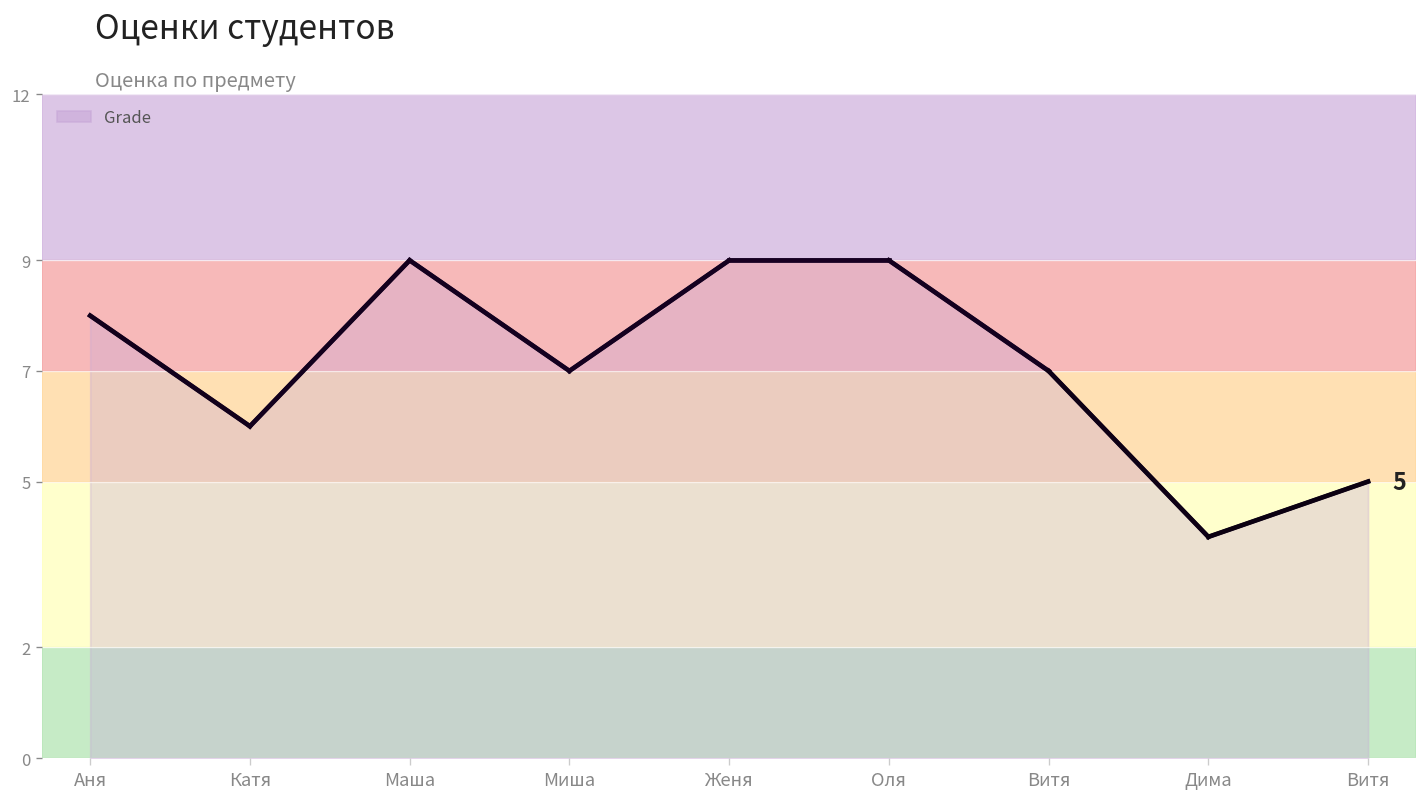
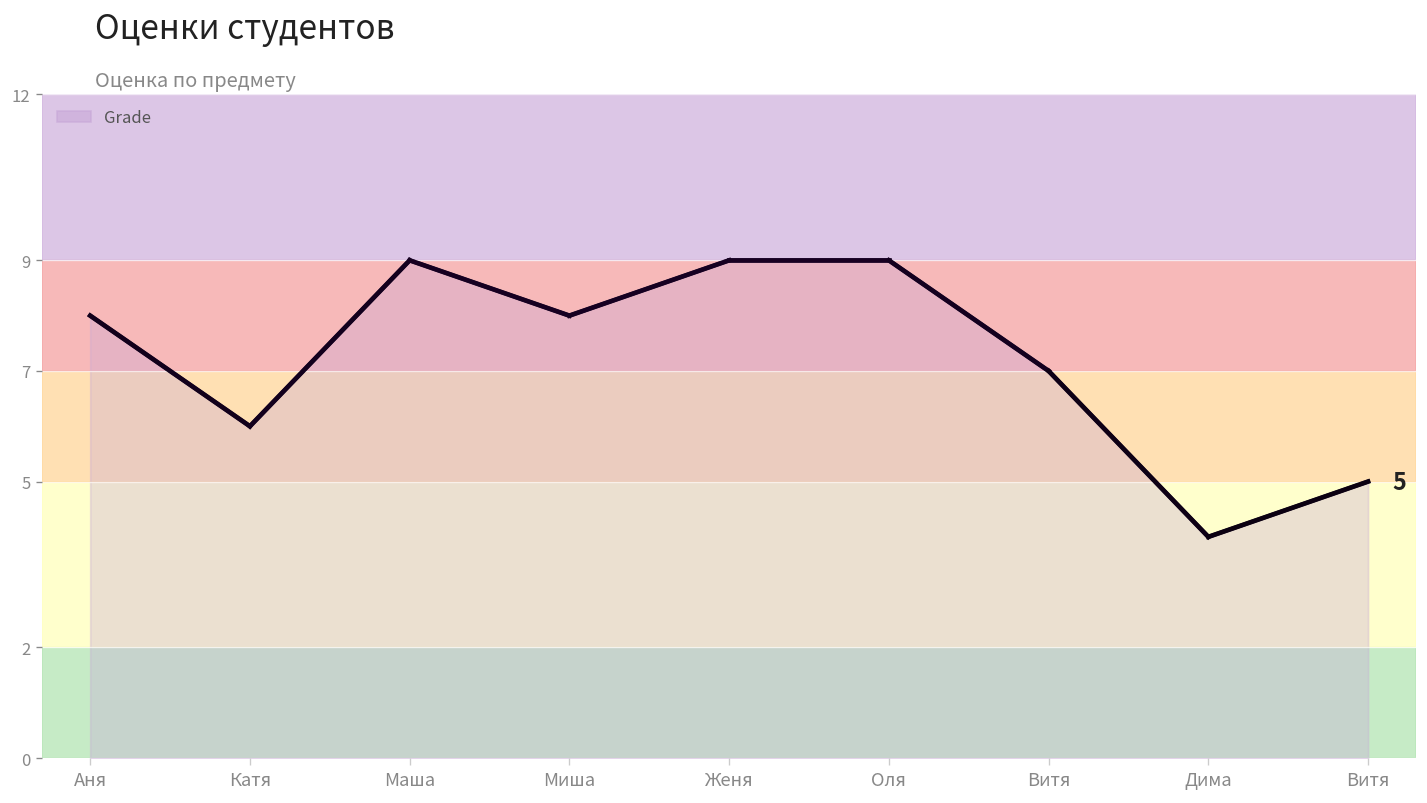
Grade, Миша: 7 -> 8
